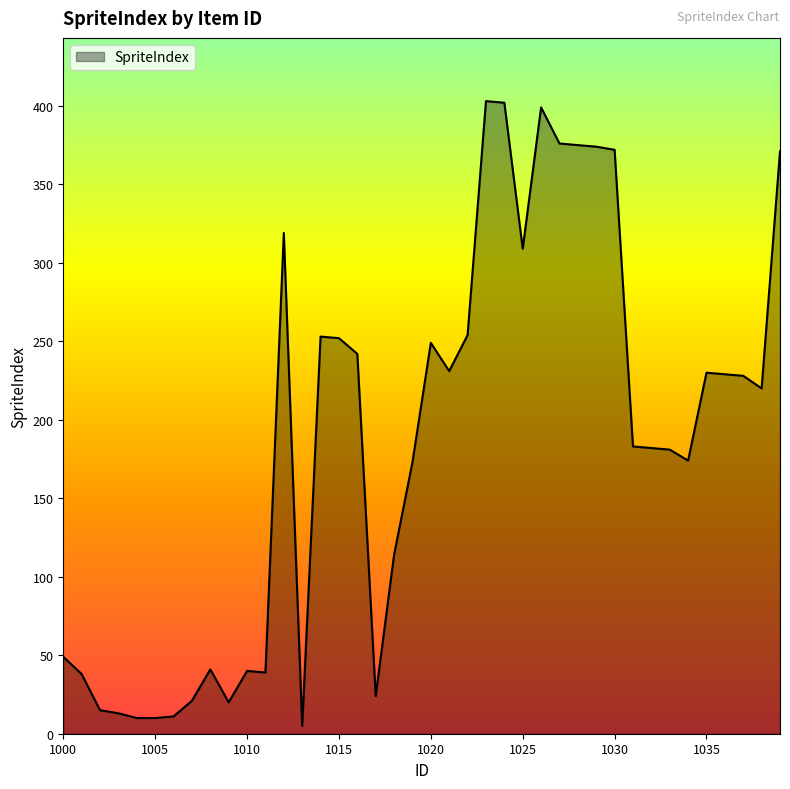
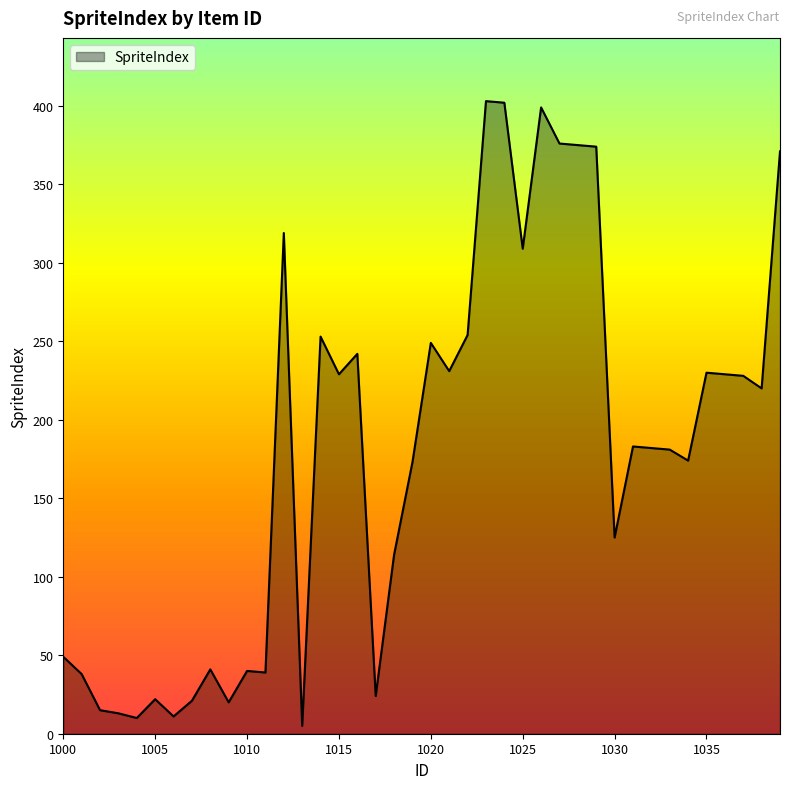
1005: 10 -> 22
1015: 252 -> 229
1030: 372 -> 125
